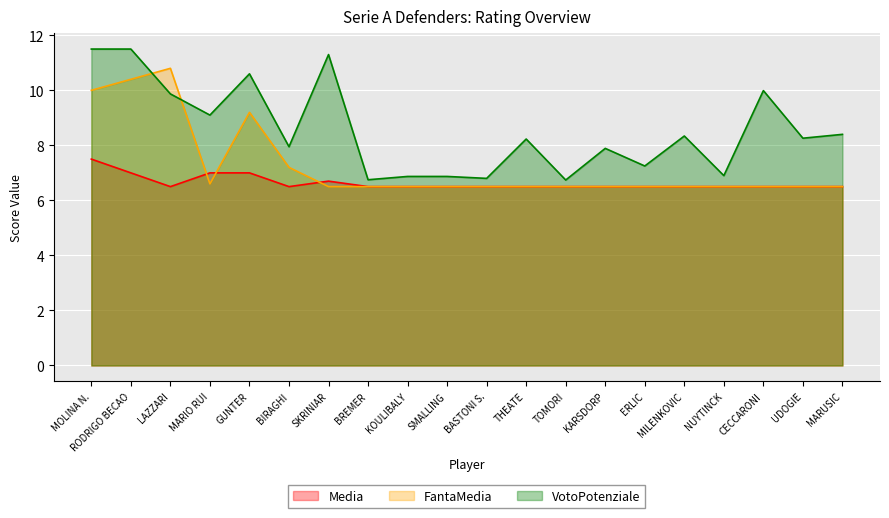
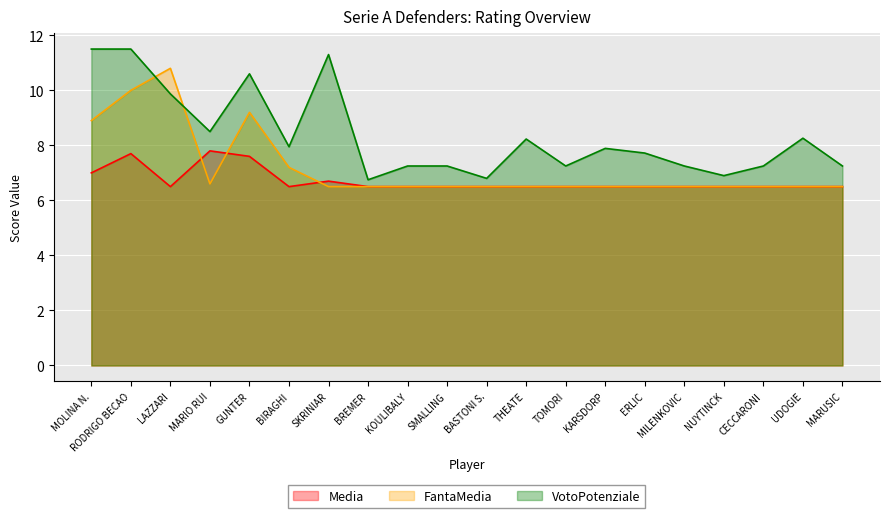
Media, MOLINA N.: 7.5 -> 7.0
FantaMedia, MOLINA N.: 10.0 -> 8.9
Media, RODRIGO BECAO: 7.0 -> 7.7
FantaMedia, RODRIGO BECAO: 10.4 -> 10.0
Media, MARIO RUI: 7.0 -> 7.8
VotoPotenziale, MARIO RUI: 9.1 -> 8.5
Media, GUNTER: 7.0 -> 7.6
VotoPotenziale, KOULIBALY: 6.9 -> 7.3
VotoPotenziale, SMALLING: 6.9 -> 7.3
VotoPotenziale, TOMORI: 6.7 -> 7.3
VotoPotenziale, ERLIC: 7.3 -> 7.7
VotoPotenziale, MILENKOVIC: 8.3 -> 7.3
VotoPotenziale, CECCARONI: 10.0 -> 7.3
VotoPotenziale, MARUSIC: 8.4 -> 7.3
